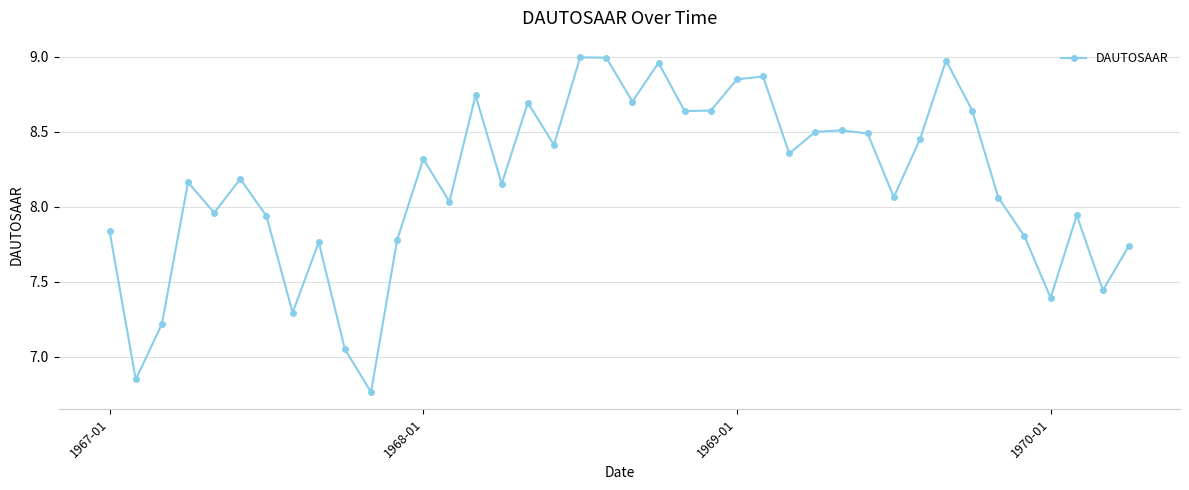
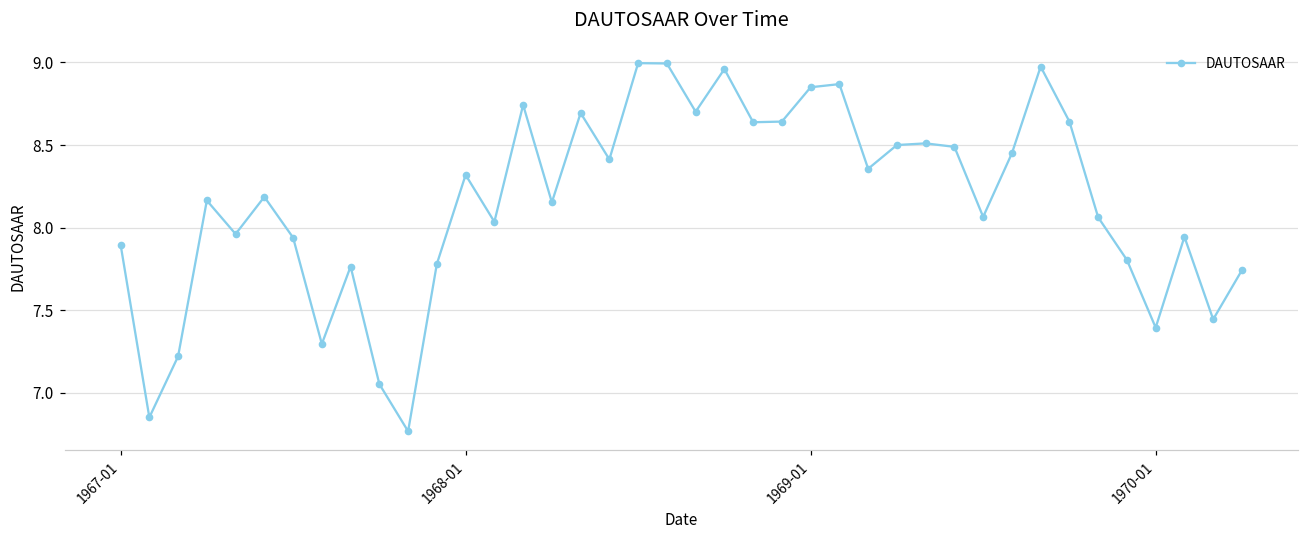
1967-01: 7.84 -> 7.90
